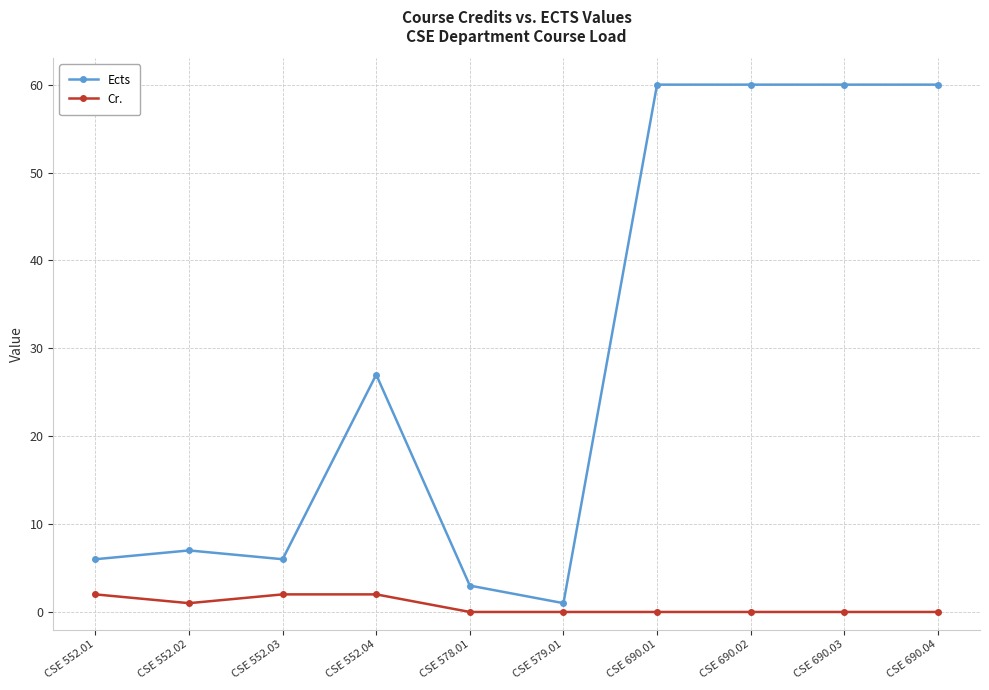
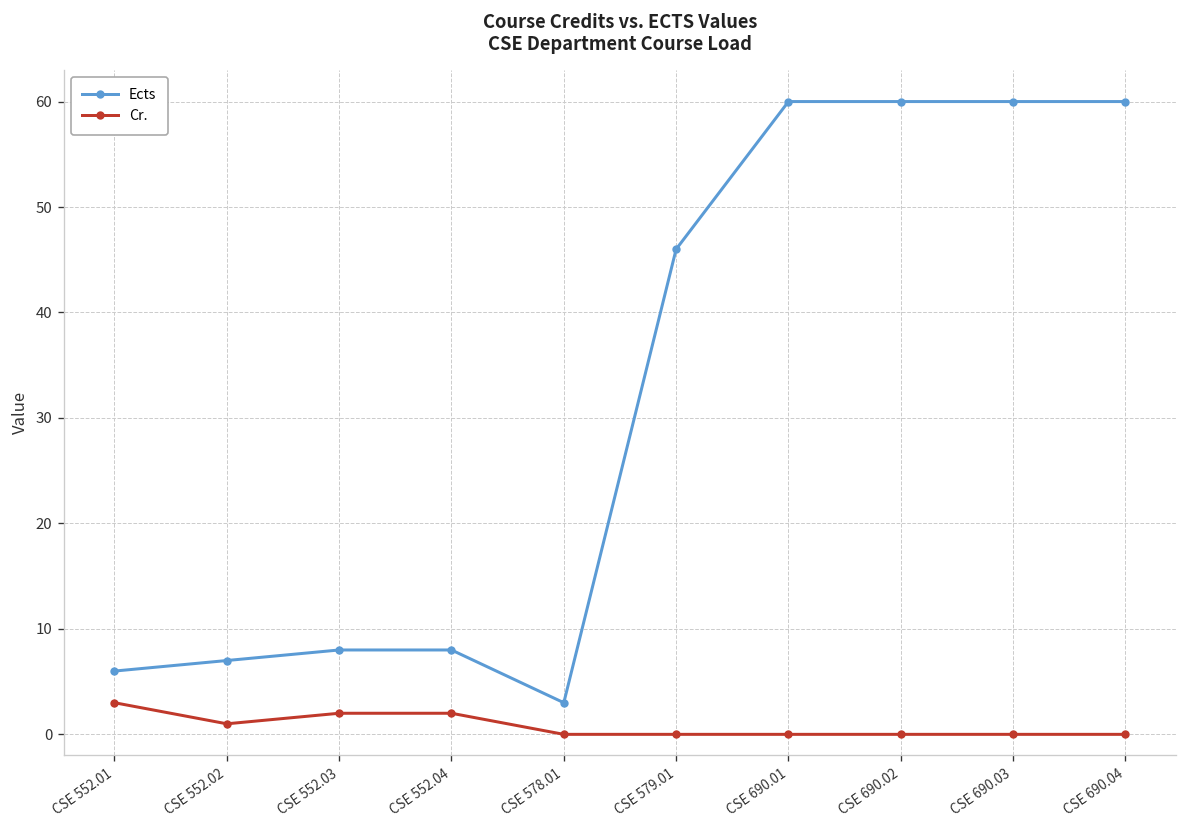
Cr., CSE 552.01: 2 -> 3
Ects, CSE 552.03: 6 -> 8
Ects, CSE 552.04: 27 -> 8
Ects, CSE 579.01: 1 -> 46
